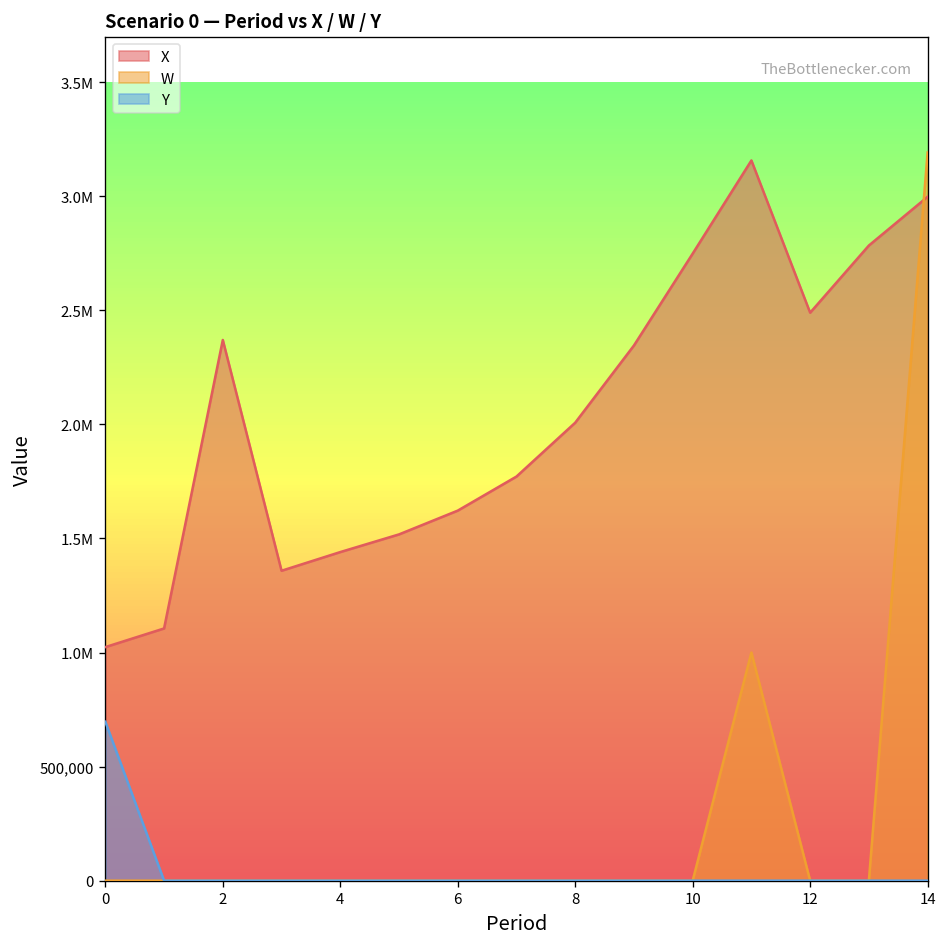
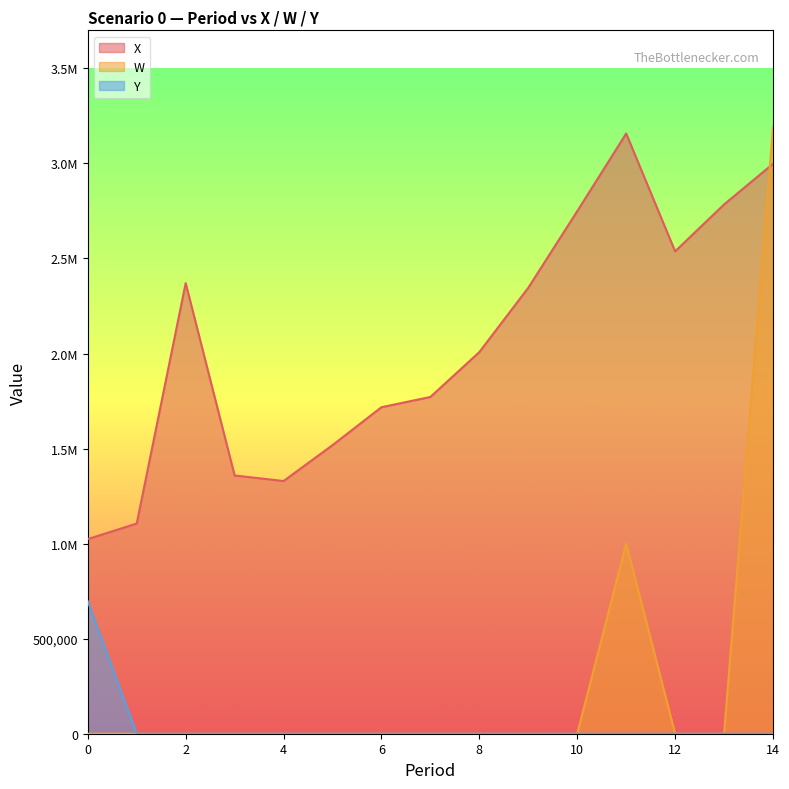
X, 4: 1,440,000 -> 1,330,000
X, 6: 1,620,000 -> 1,720,000
X, 12: 2,490,000 -> 2,540,000
